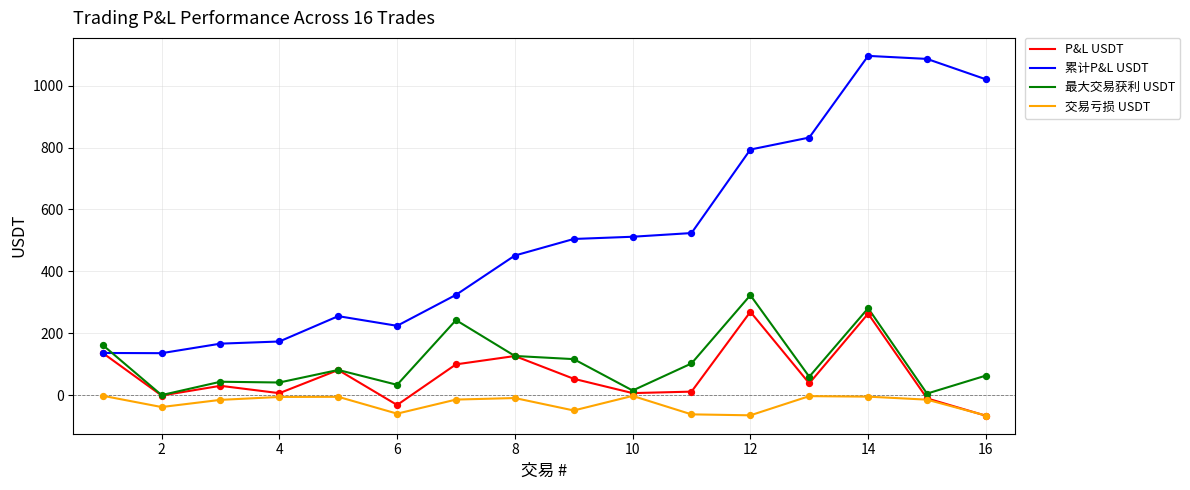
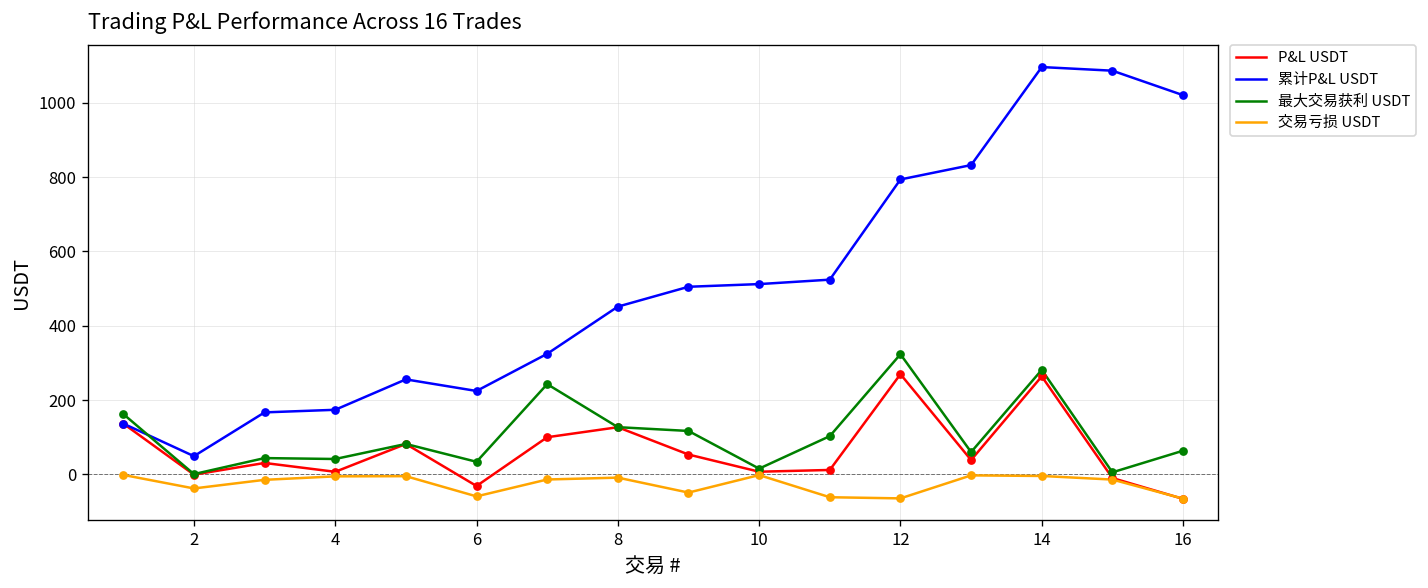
累计P&L USDT, 2: 140 -> 50
